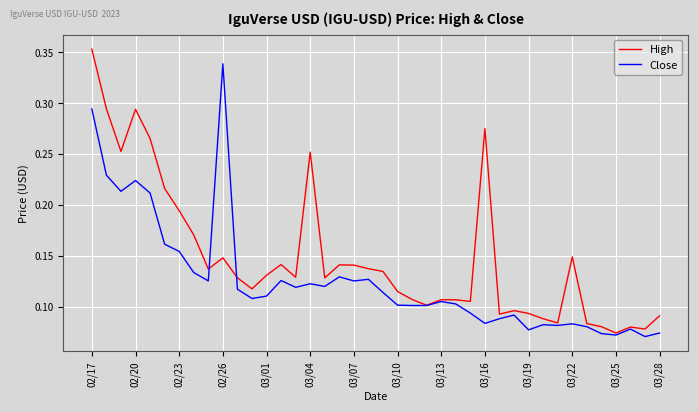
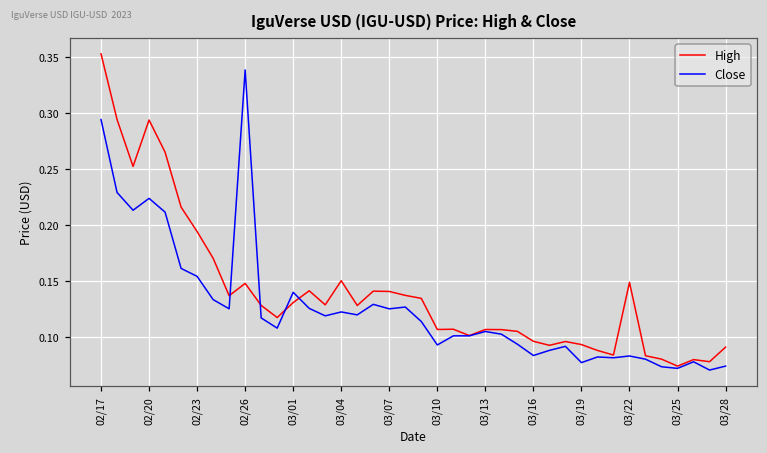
Close, 03/01: 0.110 -> 0.140
High, 03/04: 0.252 -> 0.150
High, 03/10: 0.115 -> 0.107
Close, 03/10: 0.101 -> 0.093
High, 03/16: 0.275 -> 0.096
